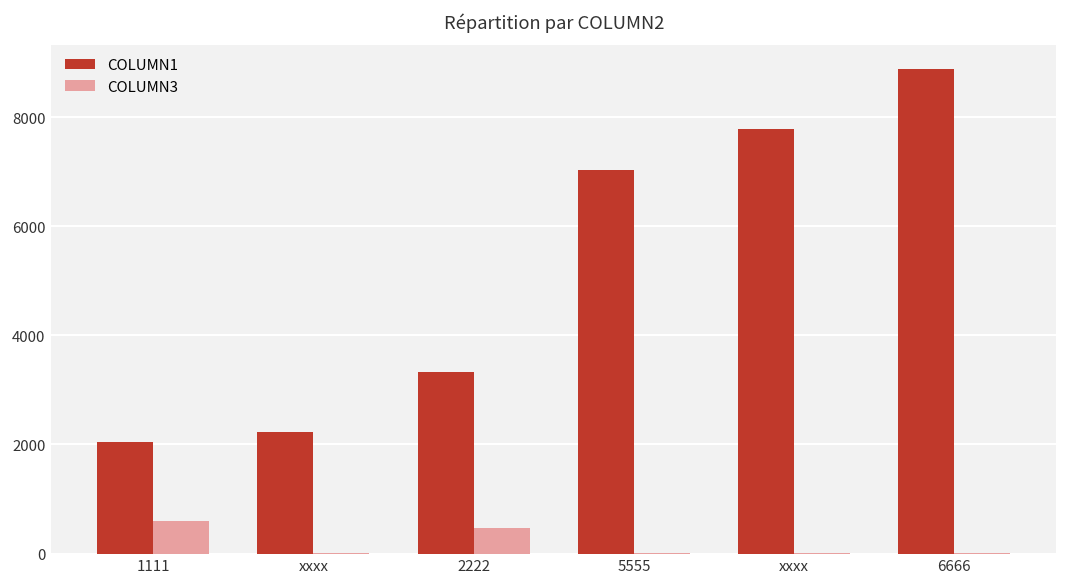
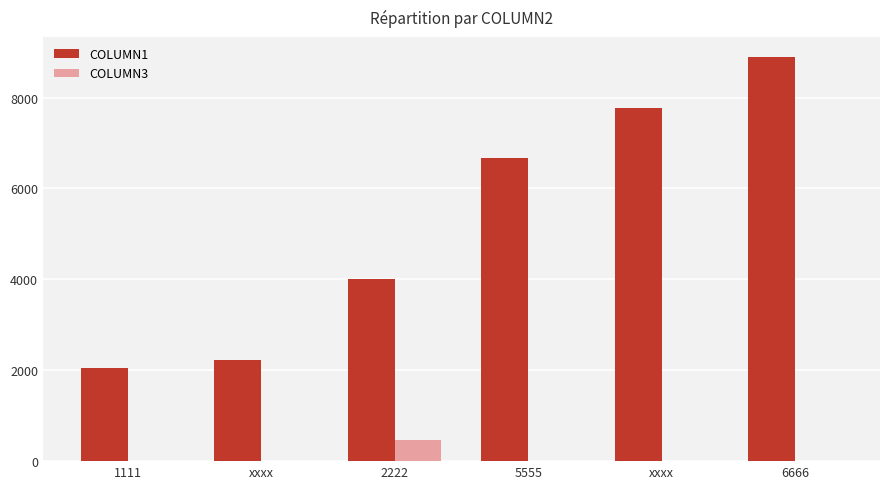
COLUMN3, 1111: 600 -> 0
COLUMN1, 2222: 3300 -> 4000
COLUMN1, 5555: 7000 -> 6700
